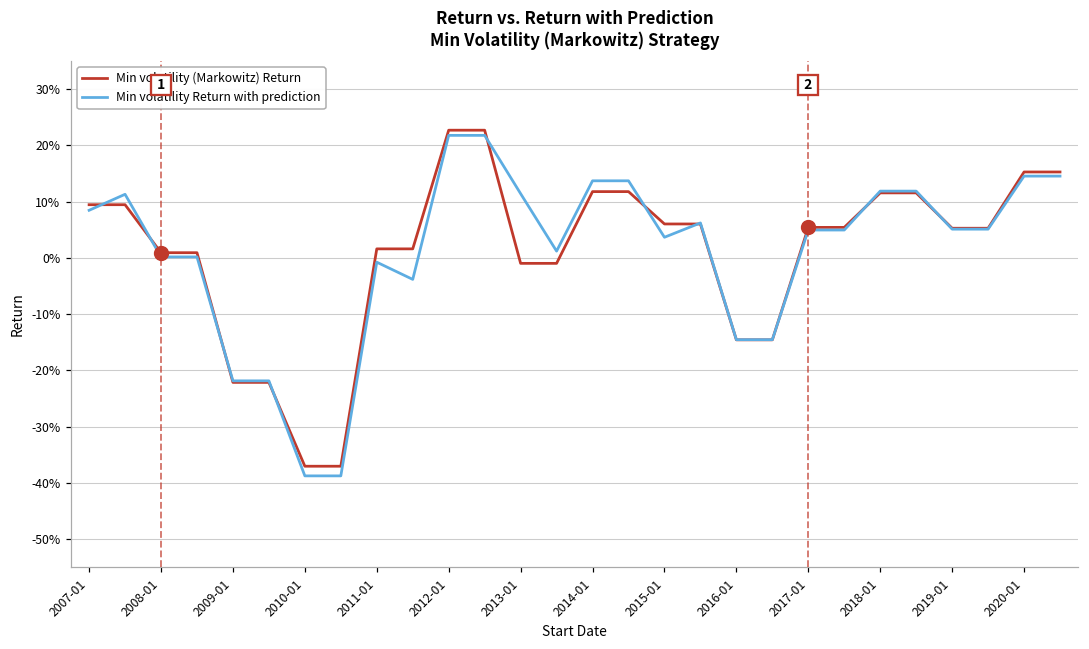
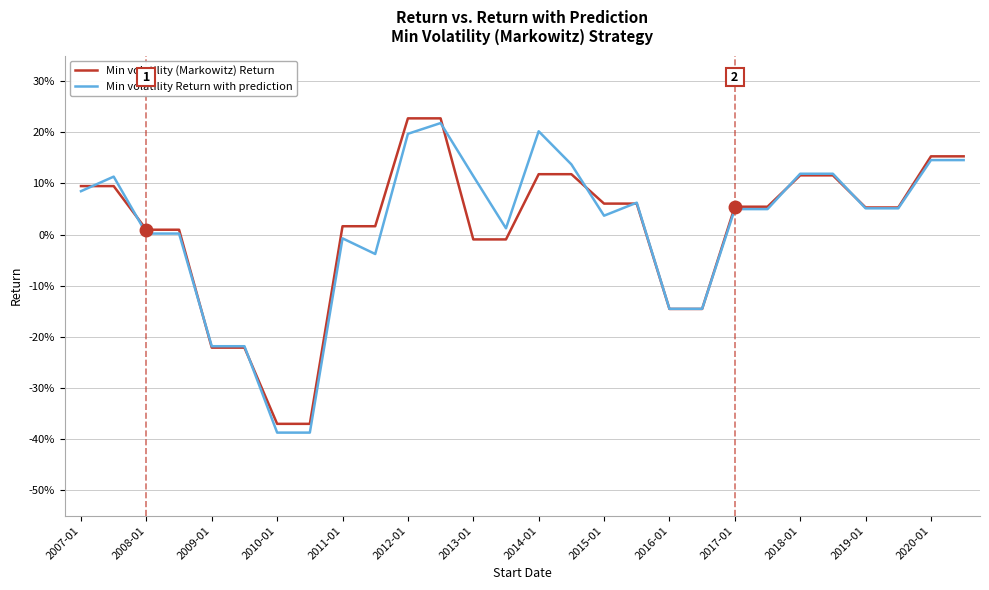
Min volatility Return with prediction, 2012-01: 22% -> 20%
Min volatility Return with prediction, 2014-01: 14% -> 20%
